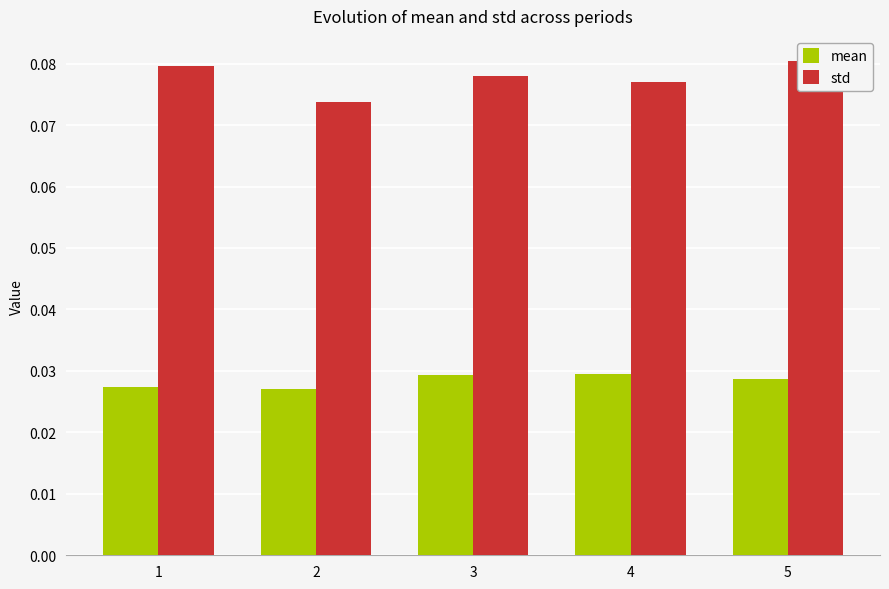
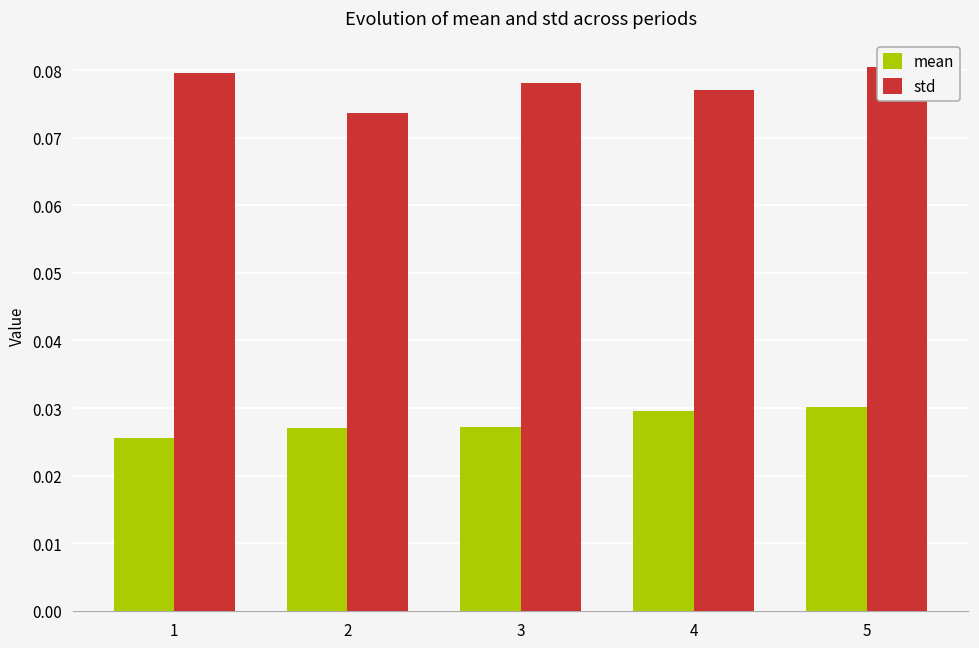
mean, 1: 0.027 -> 0.026
mean, 3: 0.029 -> 0.027
mean, 5: 0.029 -> 0.030
